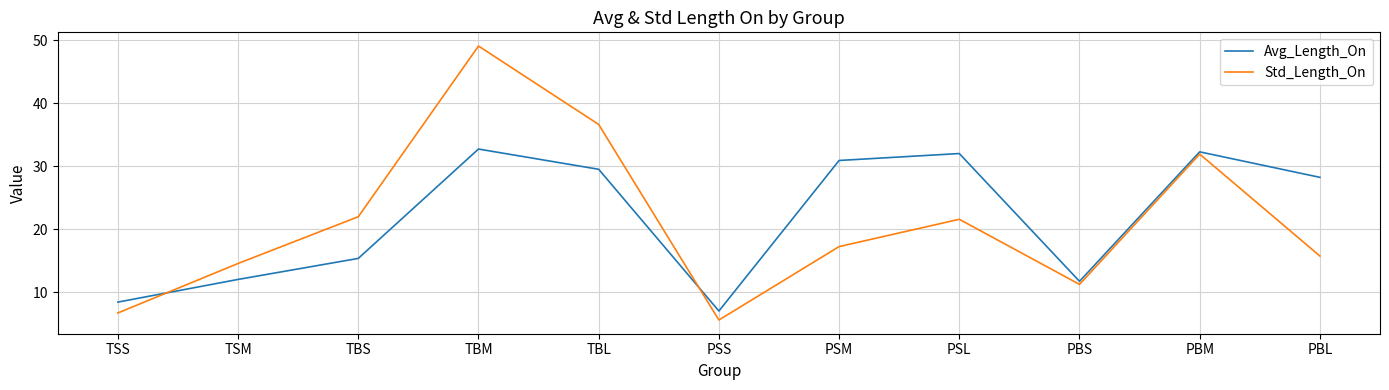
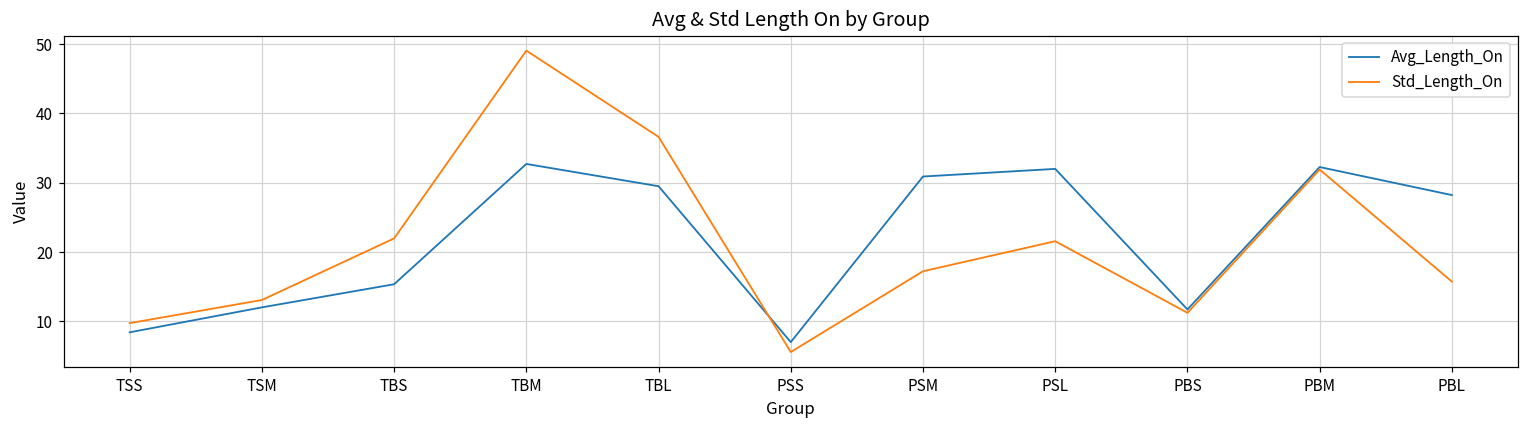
Std_Length_On, TSS: 7 -> 10
Std_Length_On, TSM: 15 -> 13
